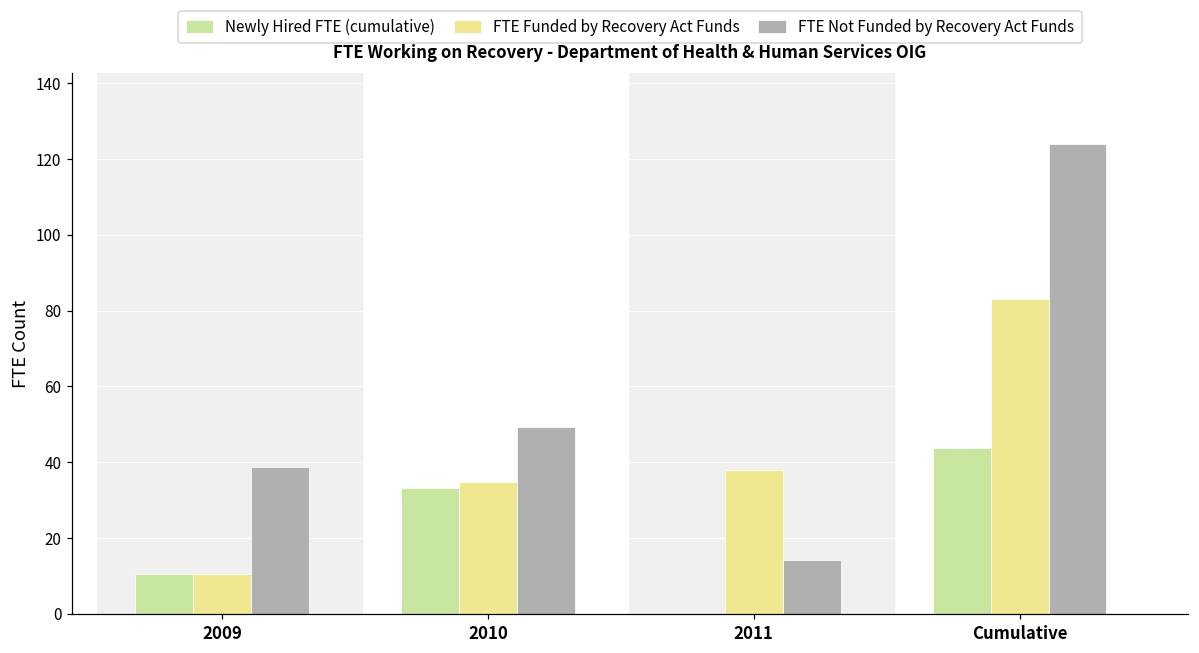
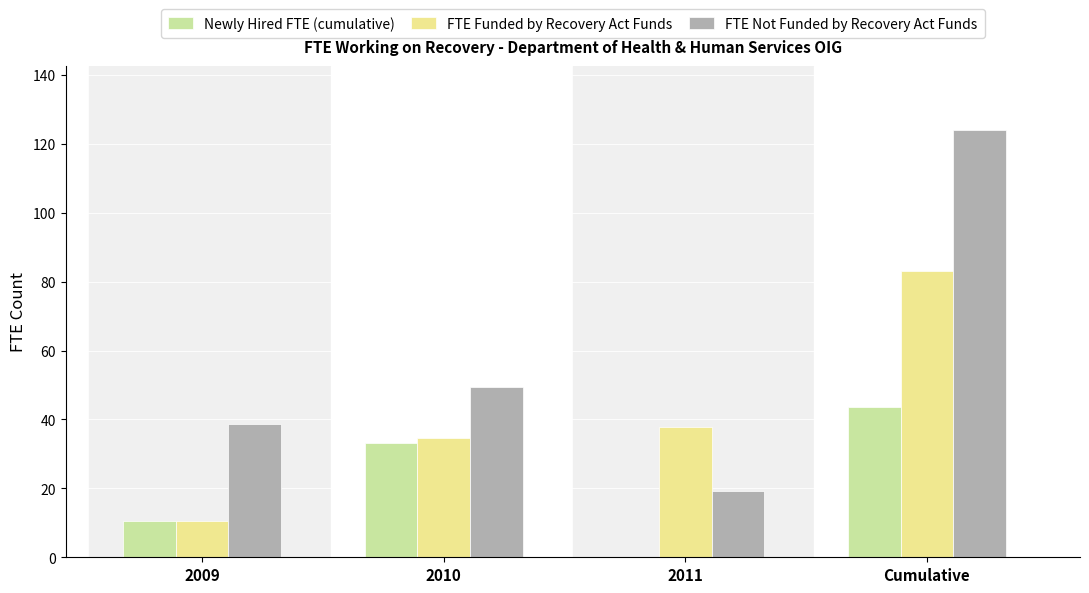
FTE Not Funded by Recovery Act Funds, 2011: 14 -> 19
